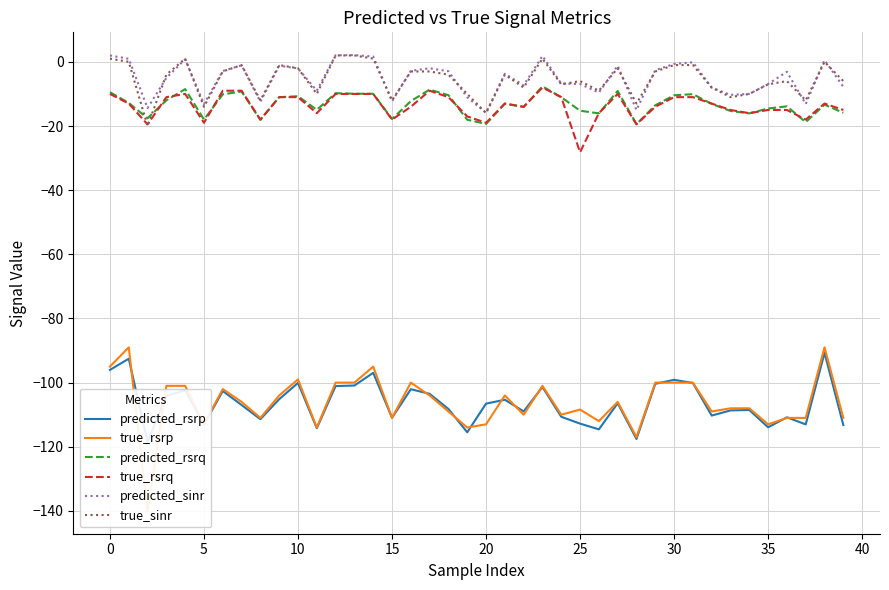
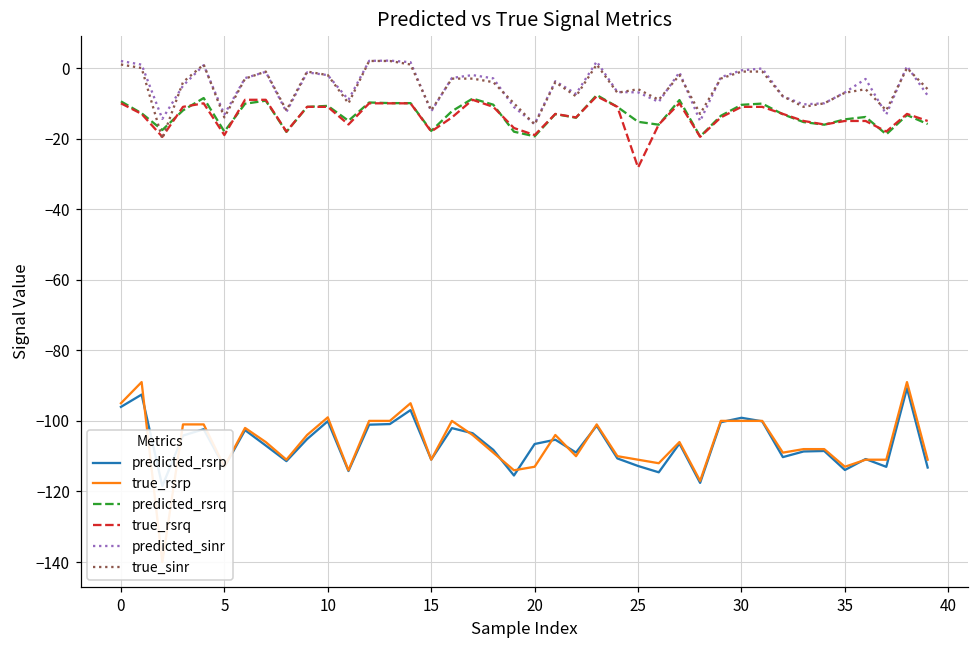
true_rsrp, 25: -108 -> -111
